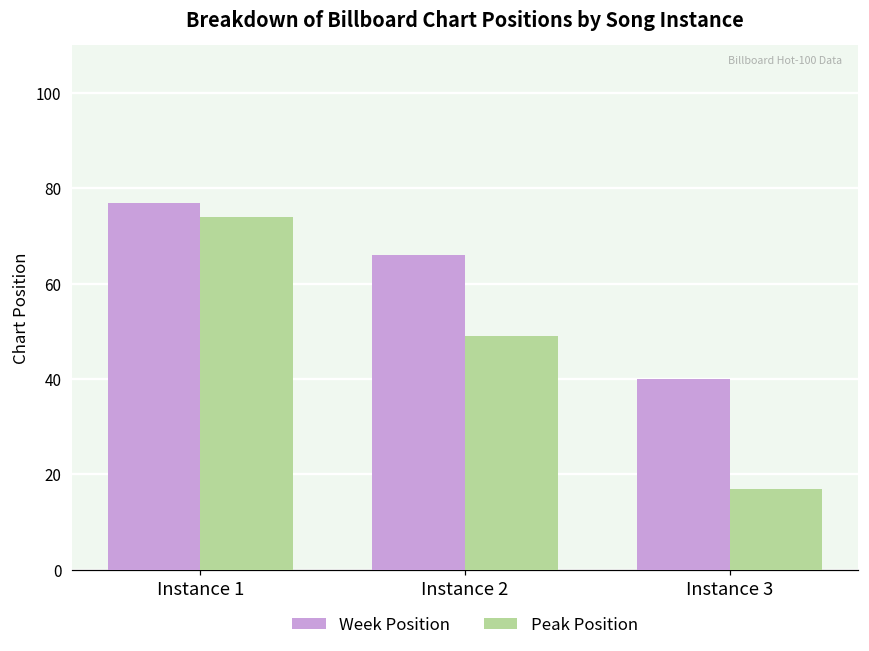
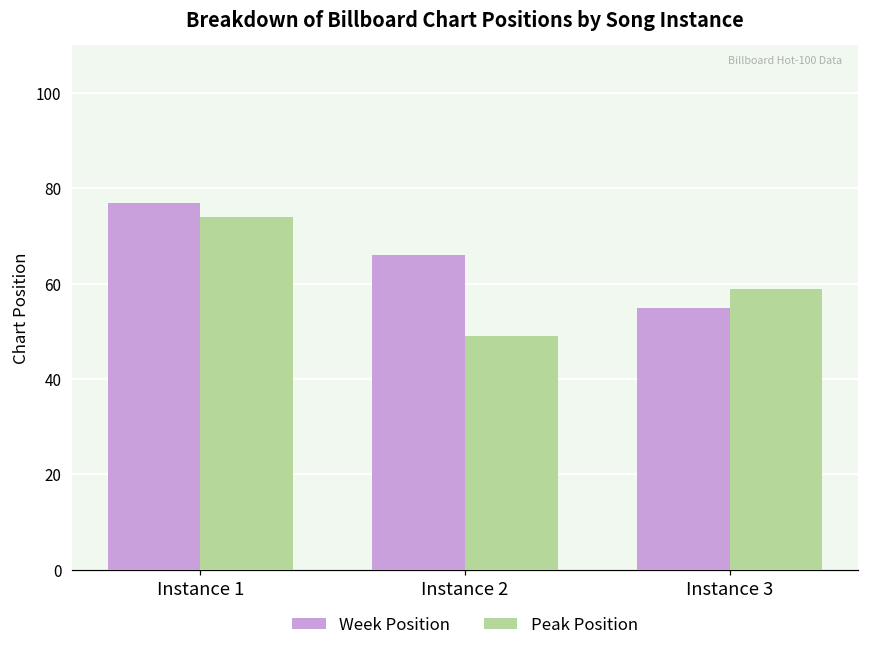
Week Position, Instance 3: 40 -> 55
Peak Position, Instance 3: 17 -> 59
